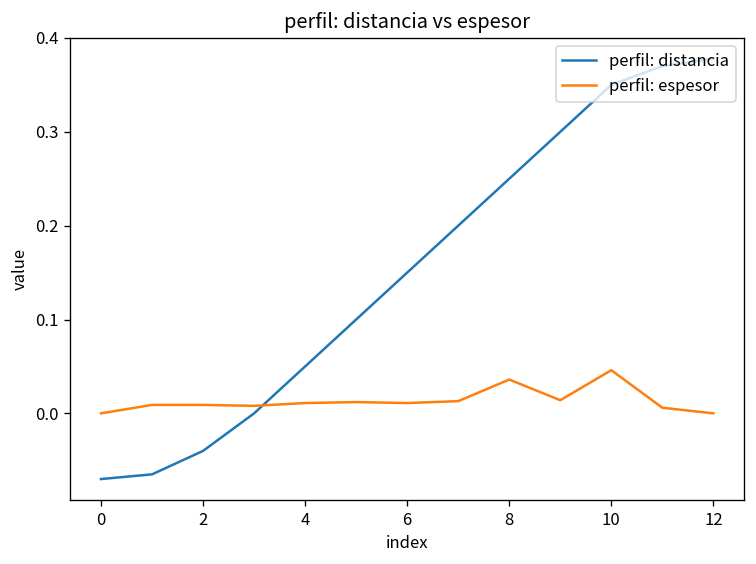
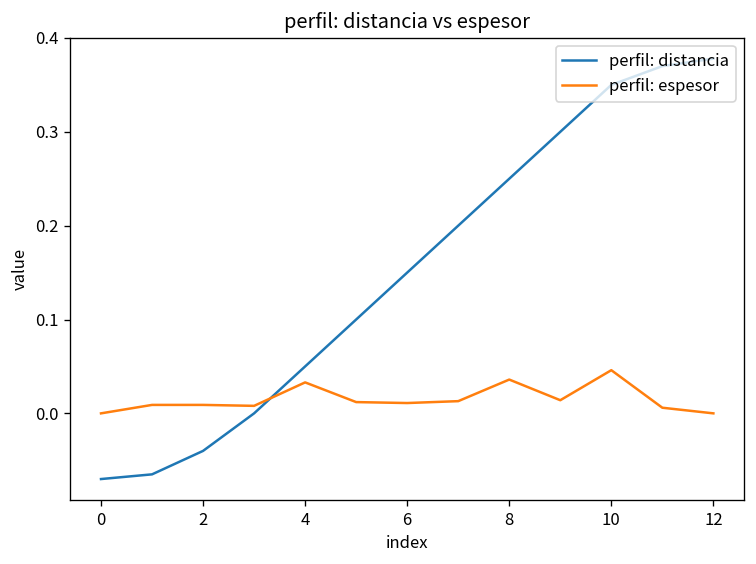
perfil: espesor, 4: 0.01 -> 0.03
